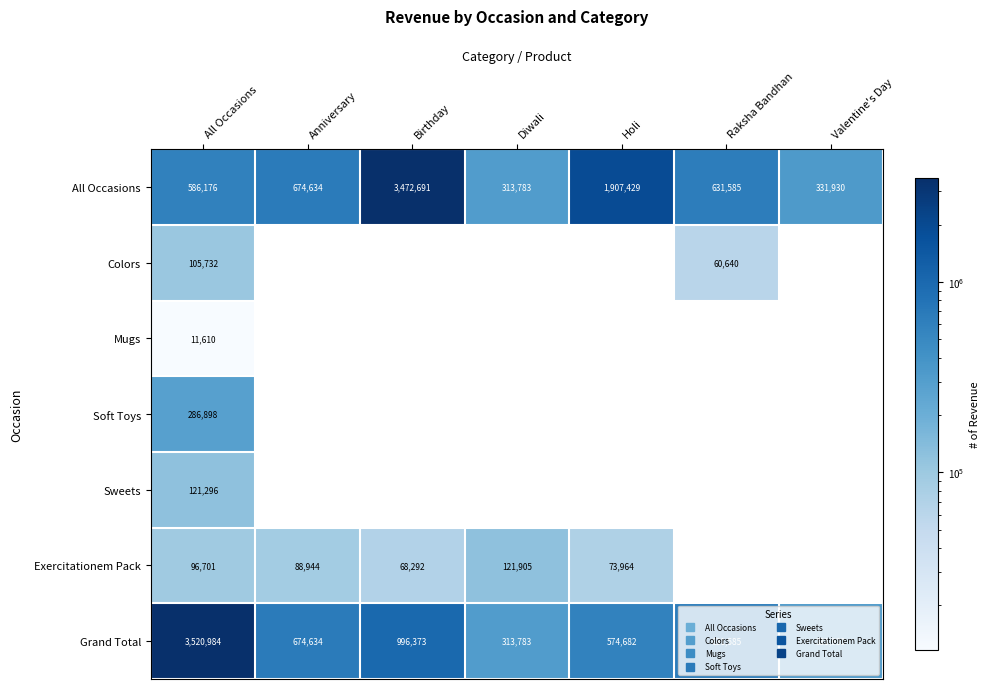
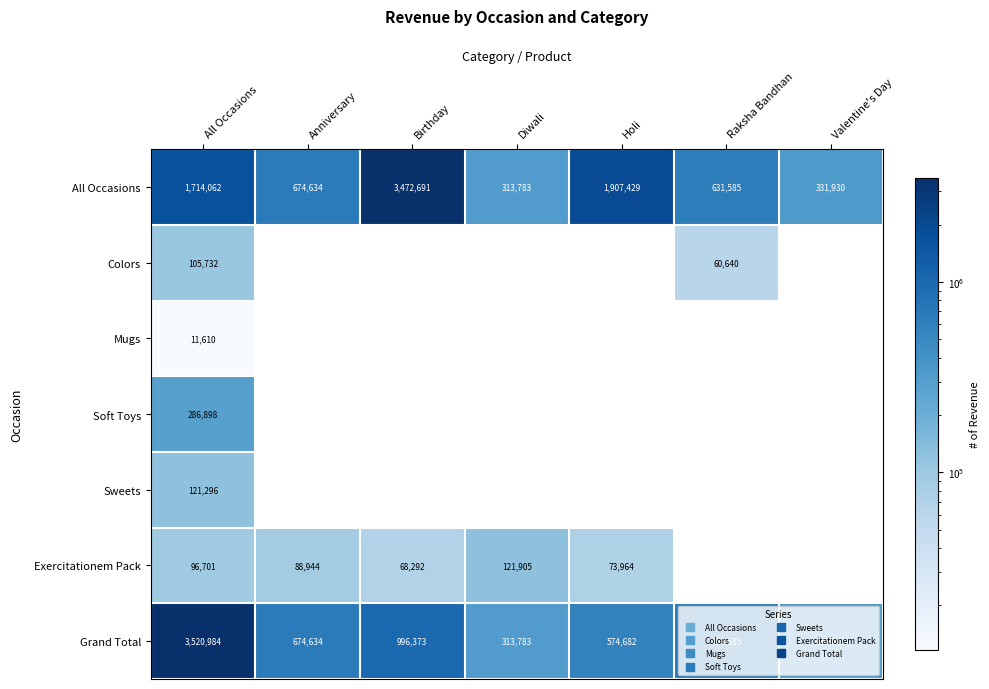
All Occasions, All Occasions: 586,176 -> 1,714,062
